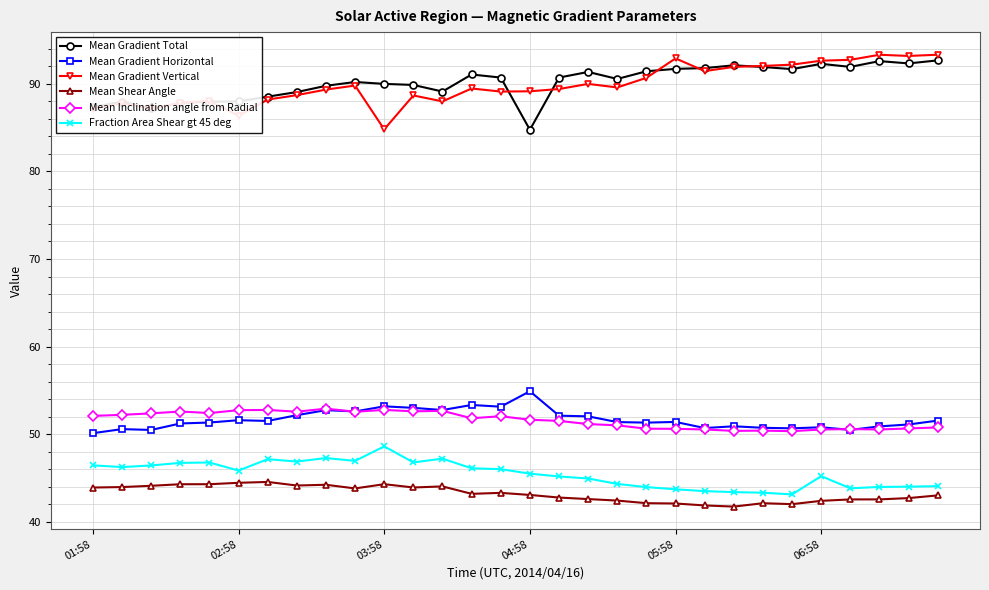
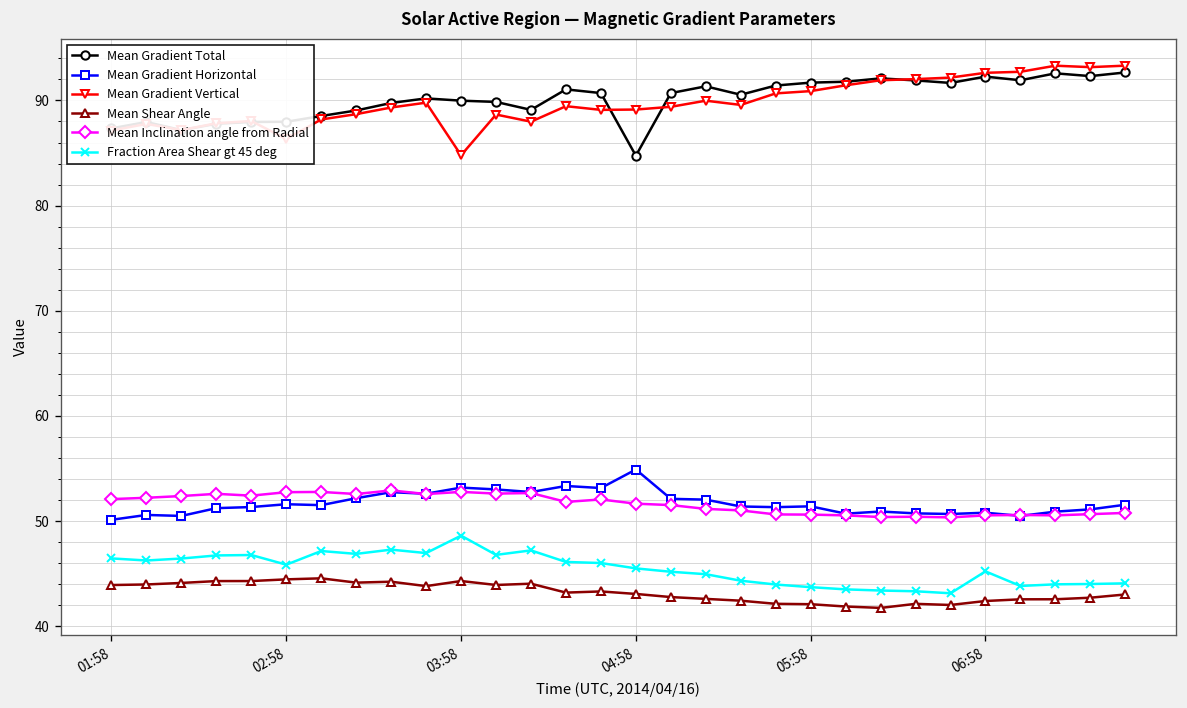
Mean Gradient Vertical, 05:58: 93 -> 91
